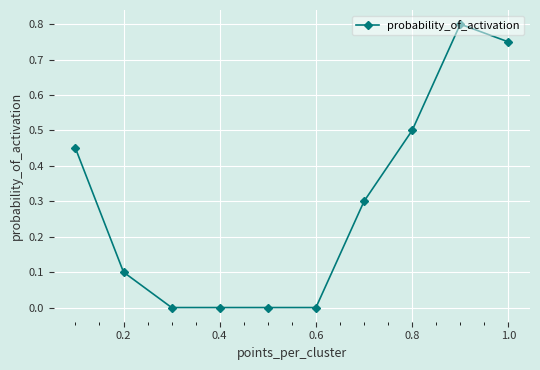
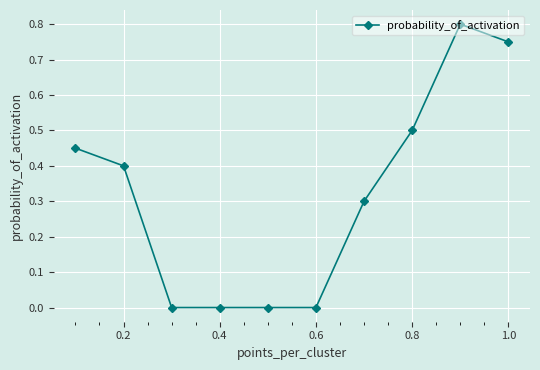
0.2: 0.1 -> 0.4
